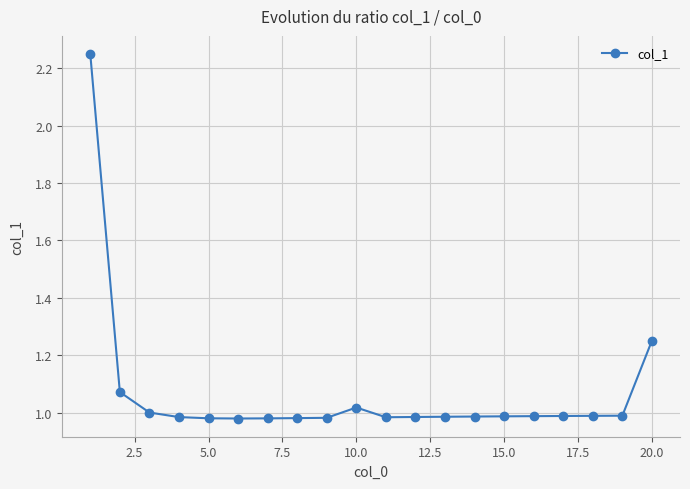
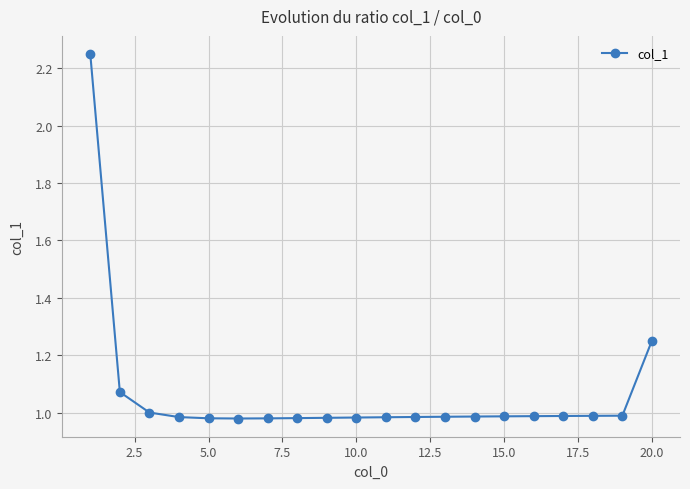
10.0: 1.02 -> 0.98
